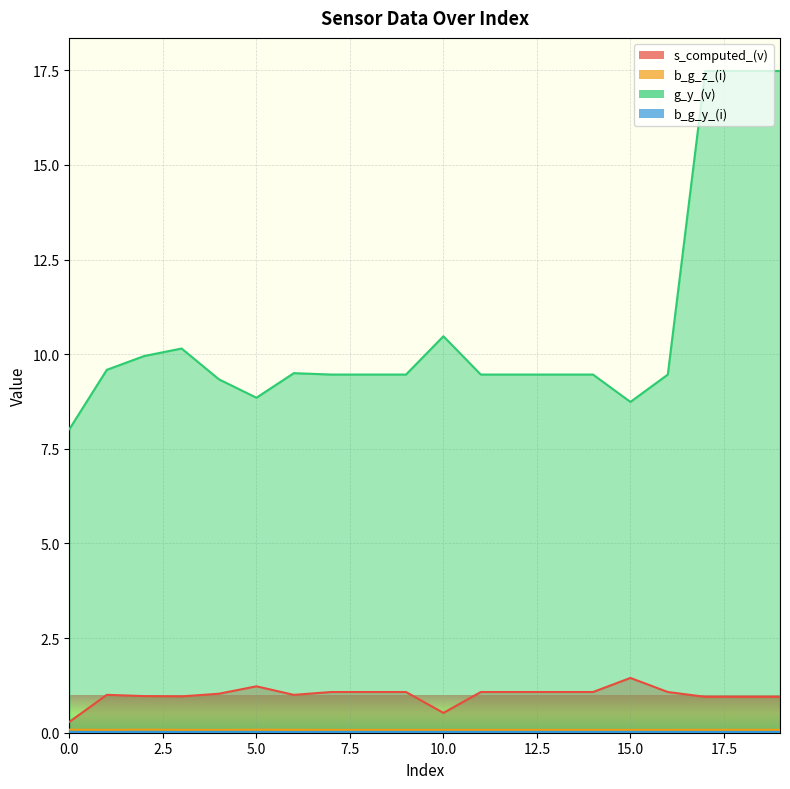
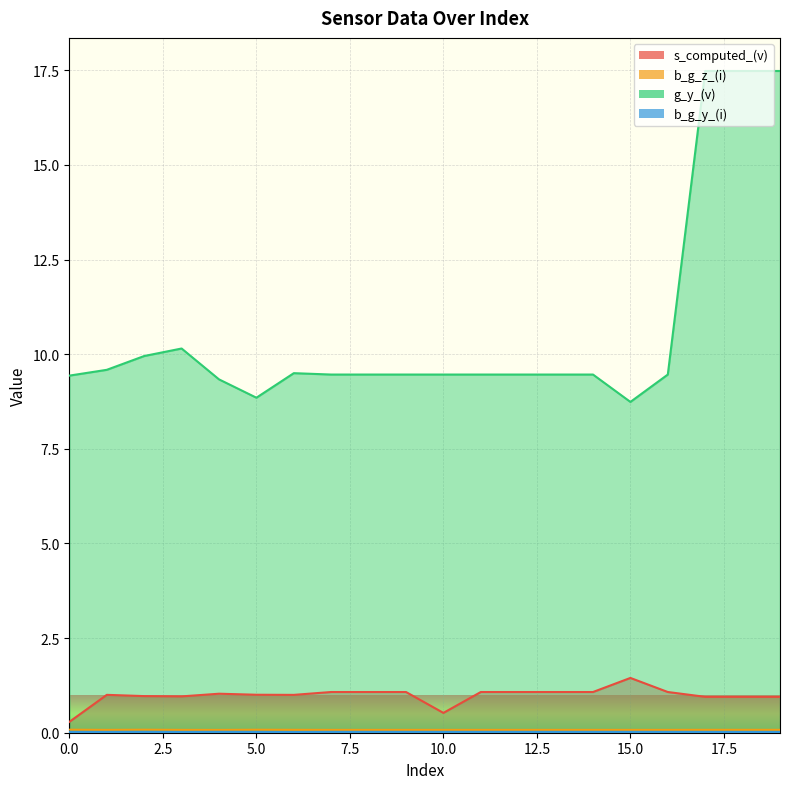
g_y_(v), 0.0: 8.0 -> 9.4
s_computed_(v), 5.0: 1.2 -> 1.0
g_y_(v), 10.0: 10.5 -> 9.5
